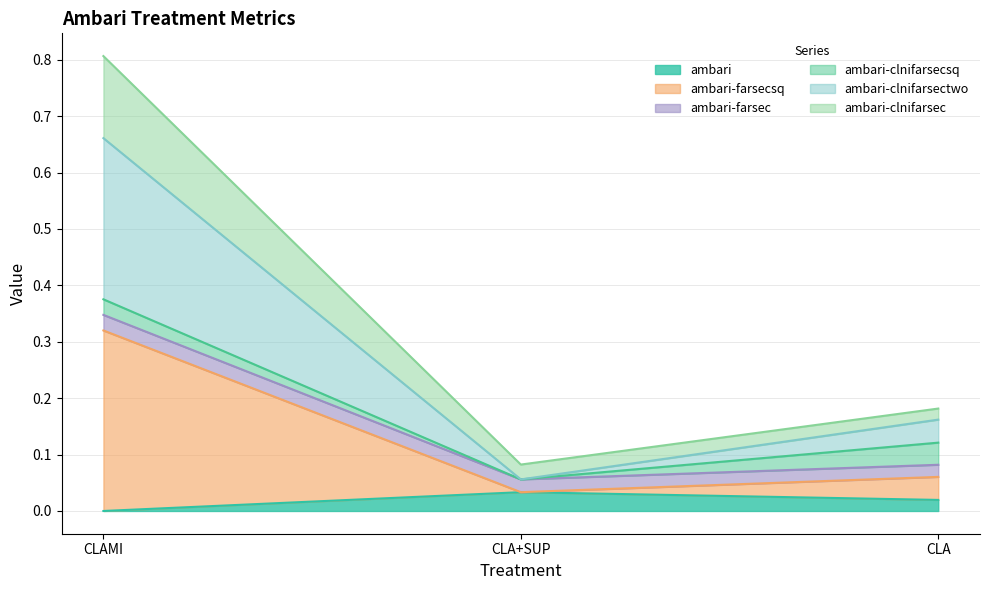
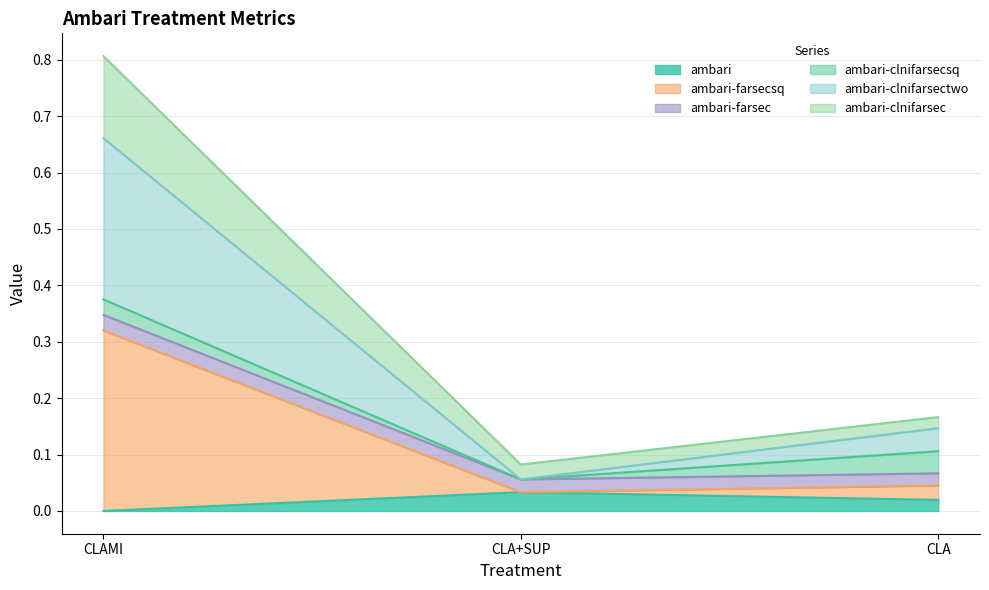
ambari-farsecsq, CLA: 0.04 -> 0.03
